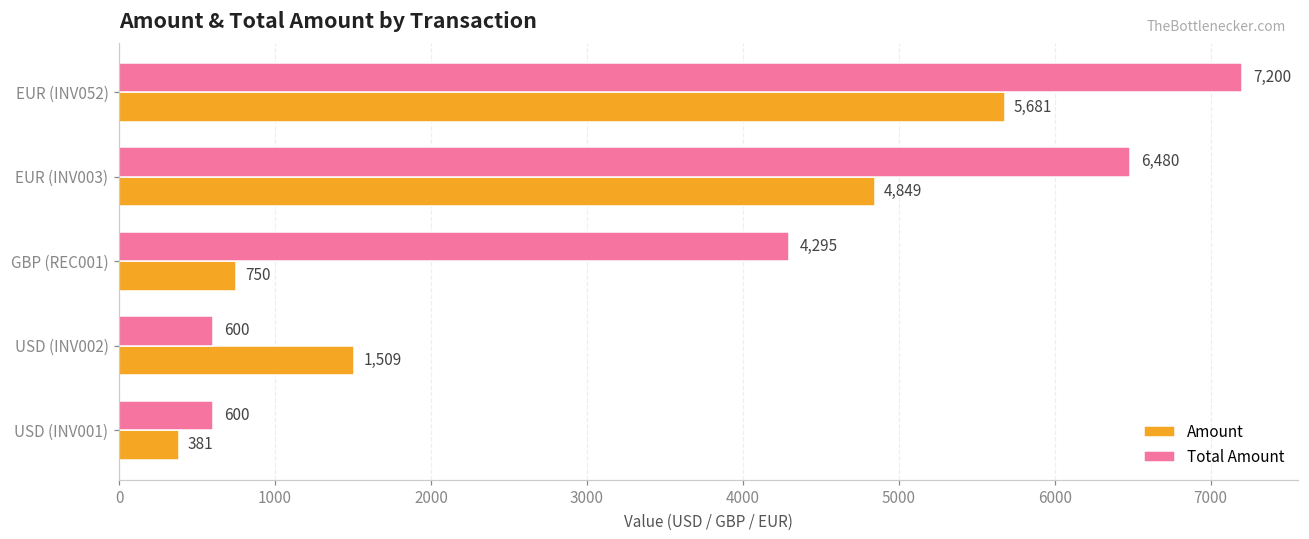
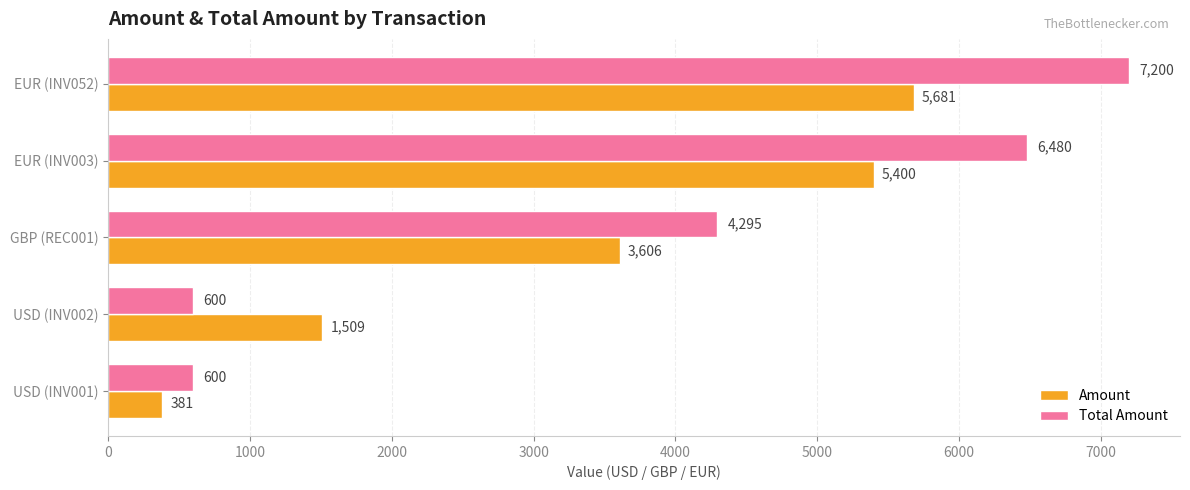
Amount, EUR (INV003): 4,849 -> 5,400
Amount, GBP (REC001): 750 -> 3,606
